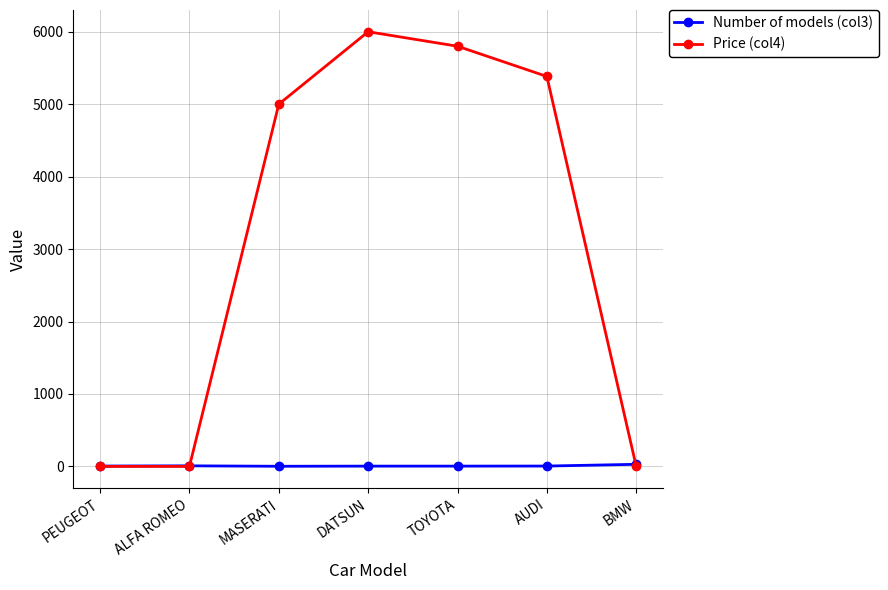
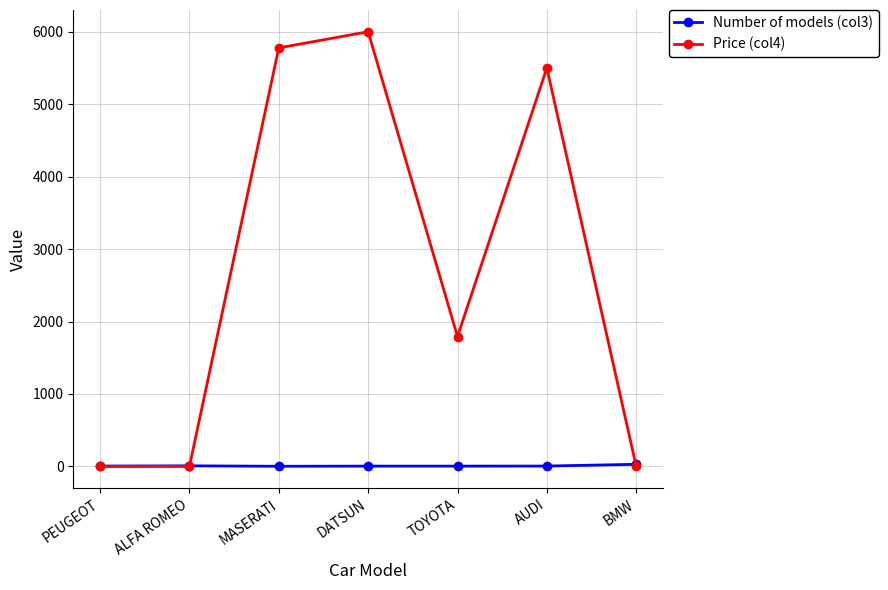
Price (col4), MASERATI: 5000 -> 5800
Price (col4), TOYOTA: 5800 -> 1800
Price (col4), AUDI: 5400 -> 5500
